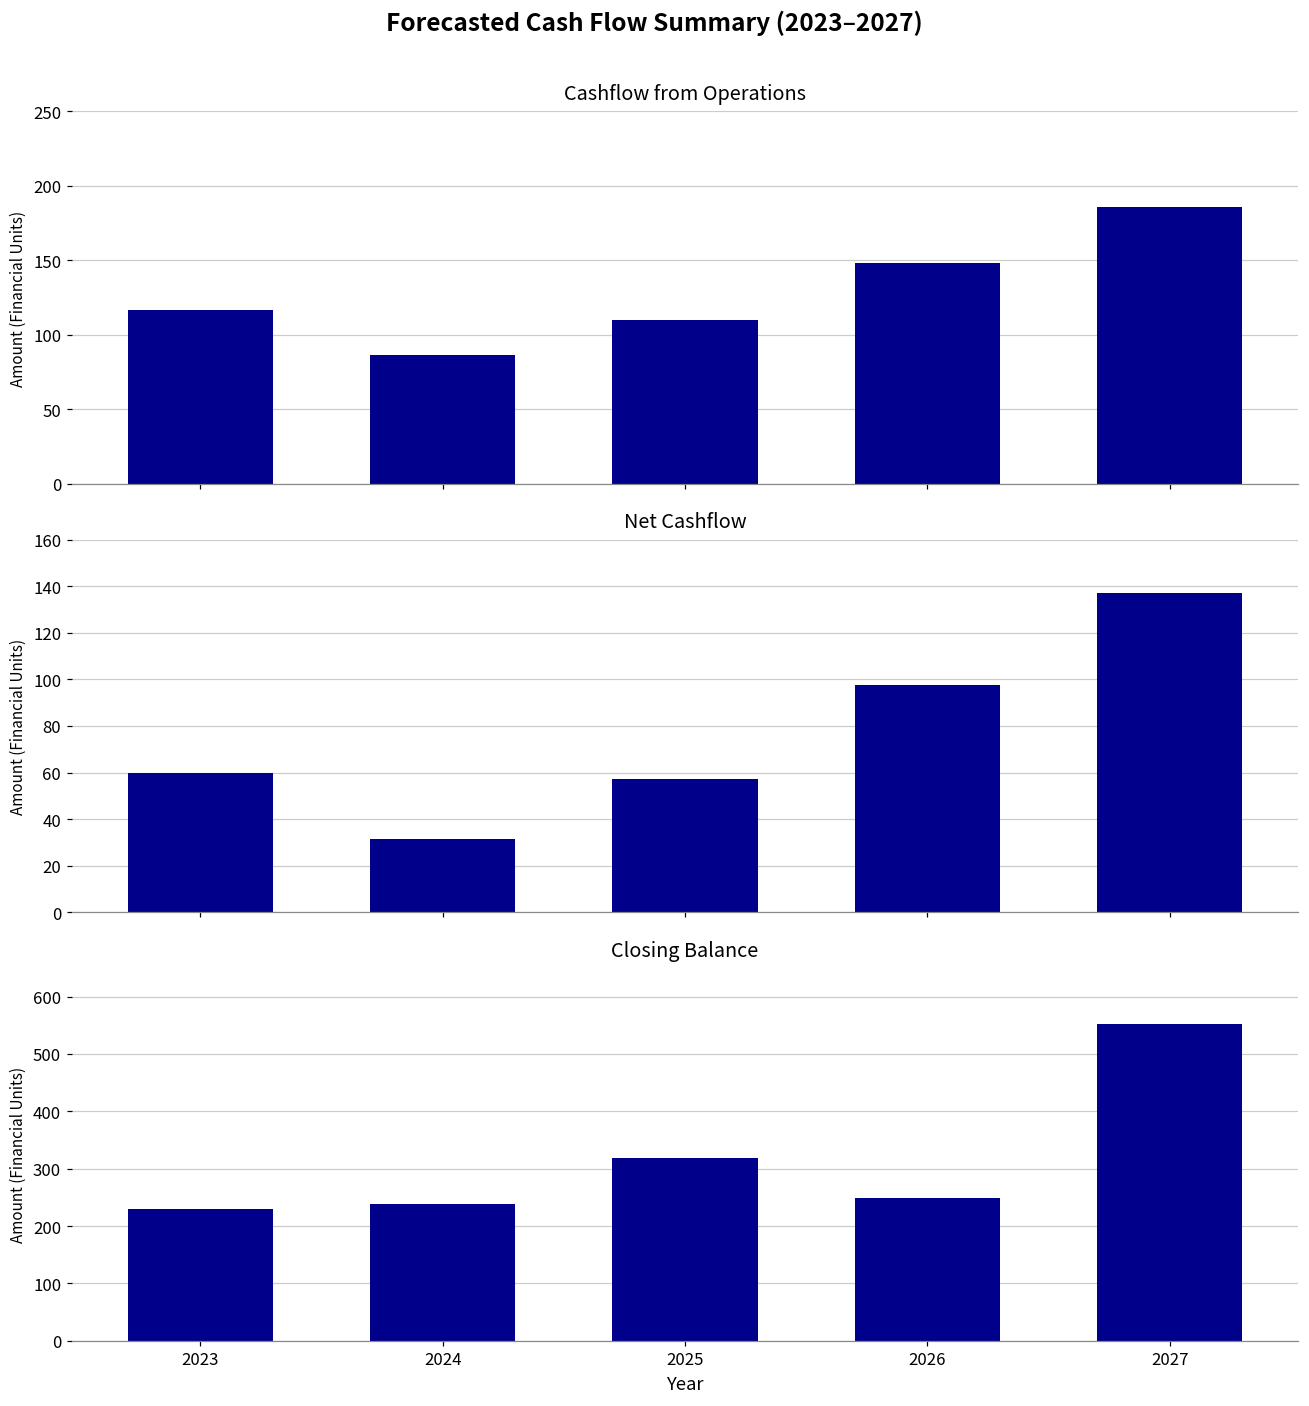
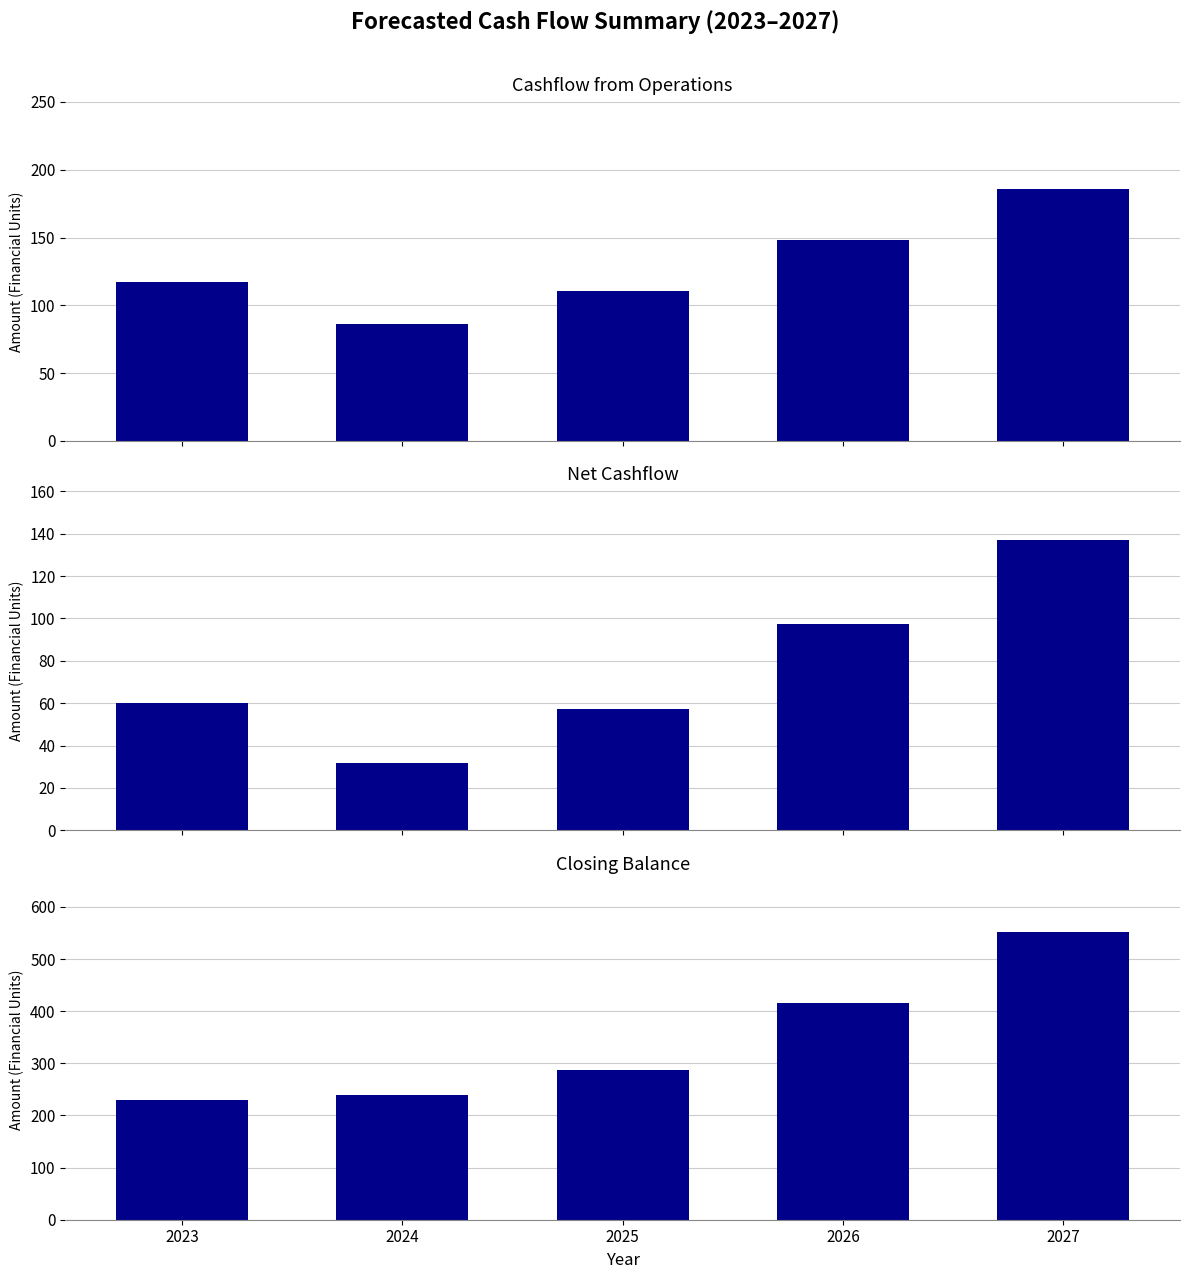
Closing Balance, 2025: 320 -> 290
Closing Balance, 2026: 250 -> 420
